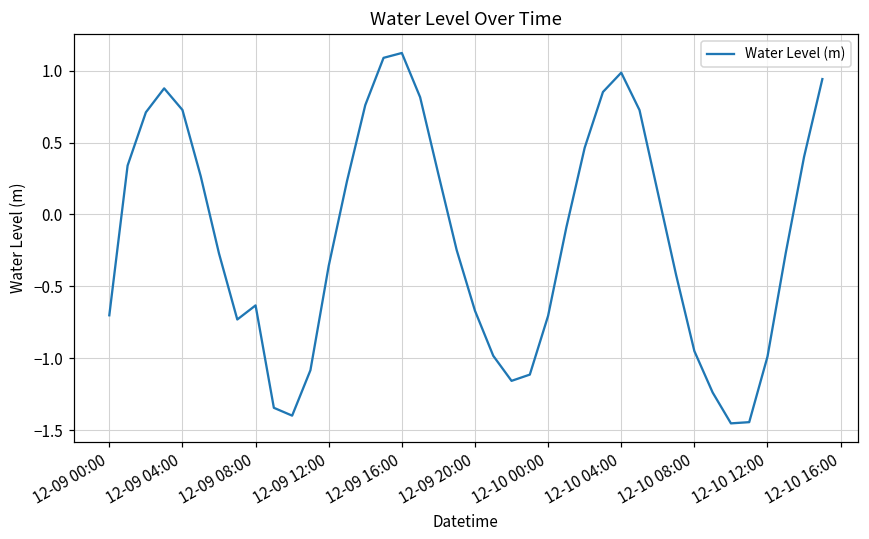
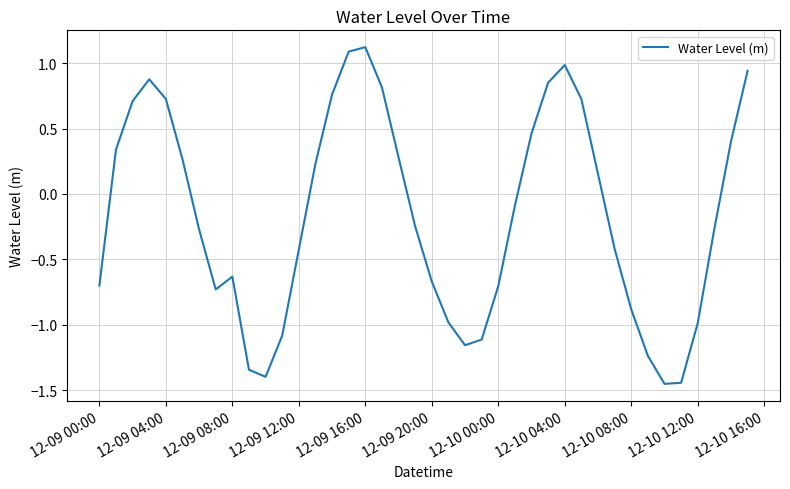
12-09 12:00: -0.36 -> -0.42
12-10 08:00: -0.95 -> -0.88
